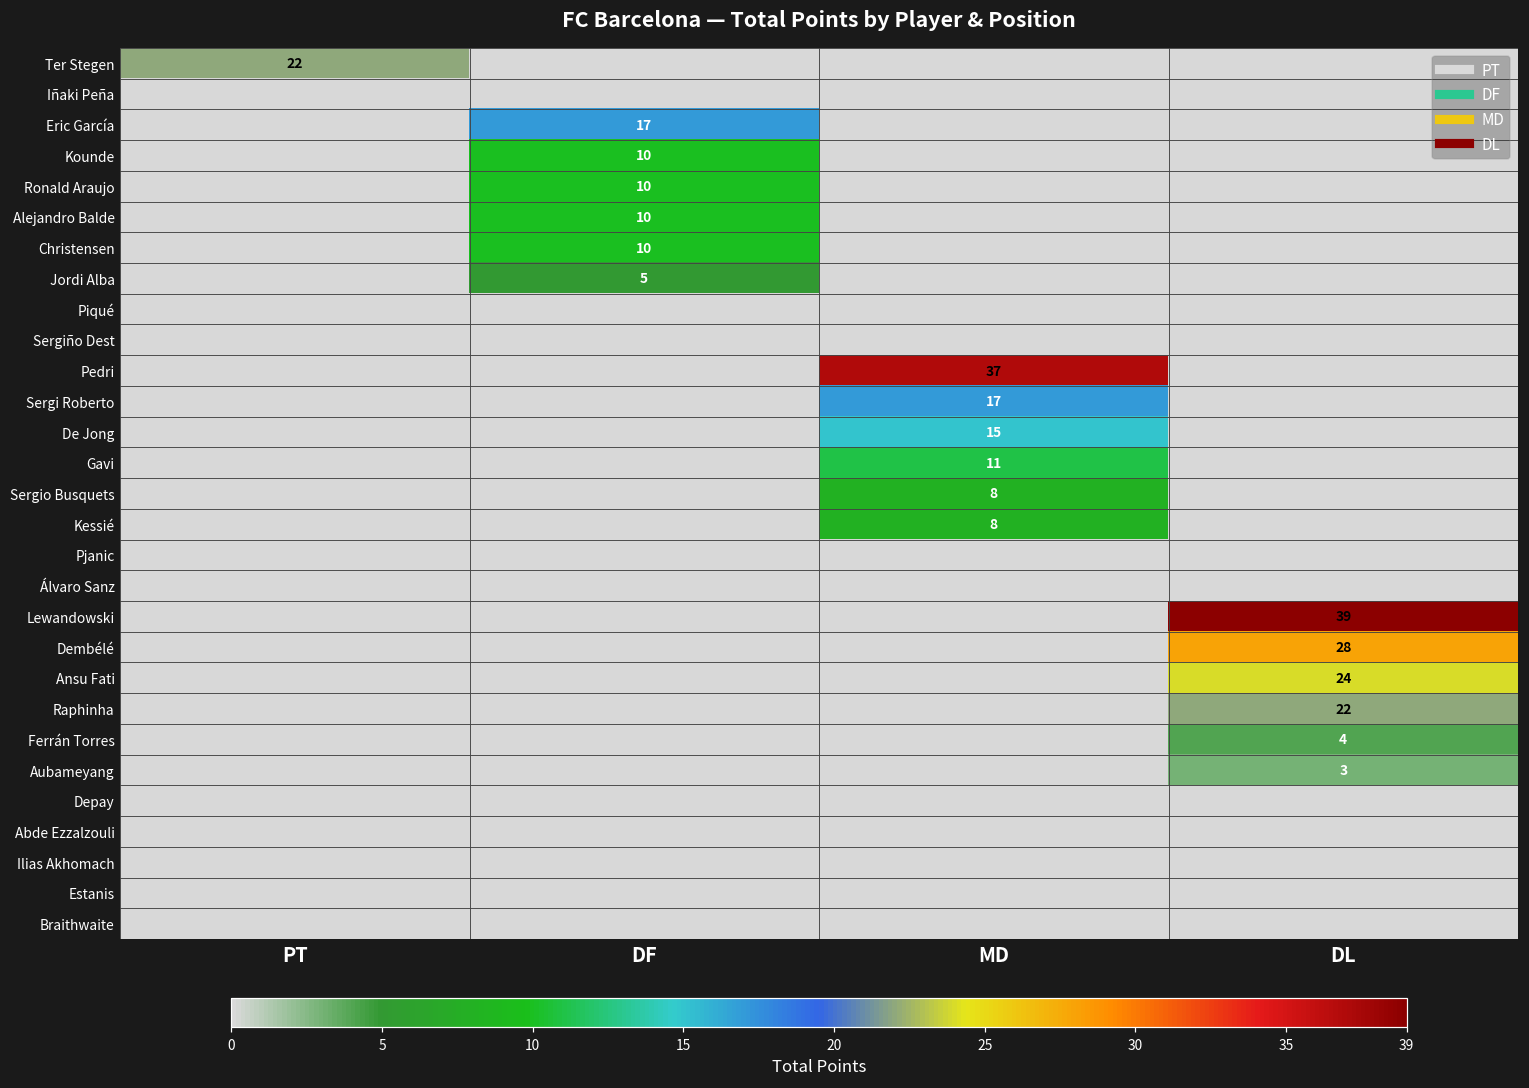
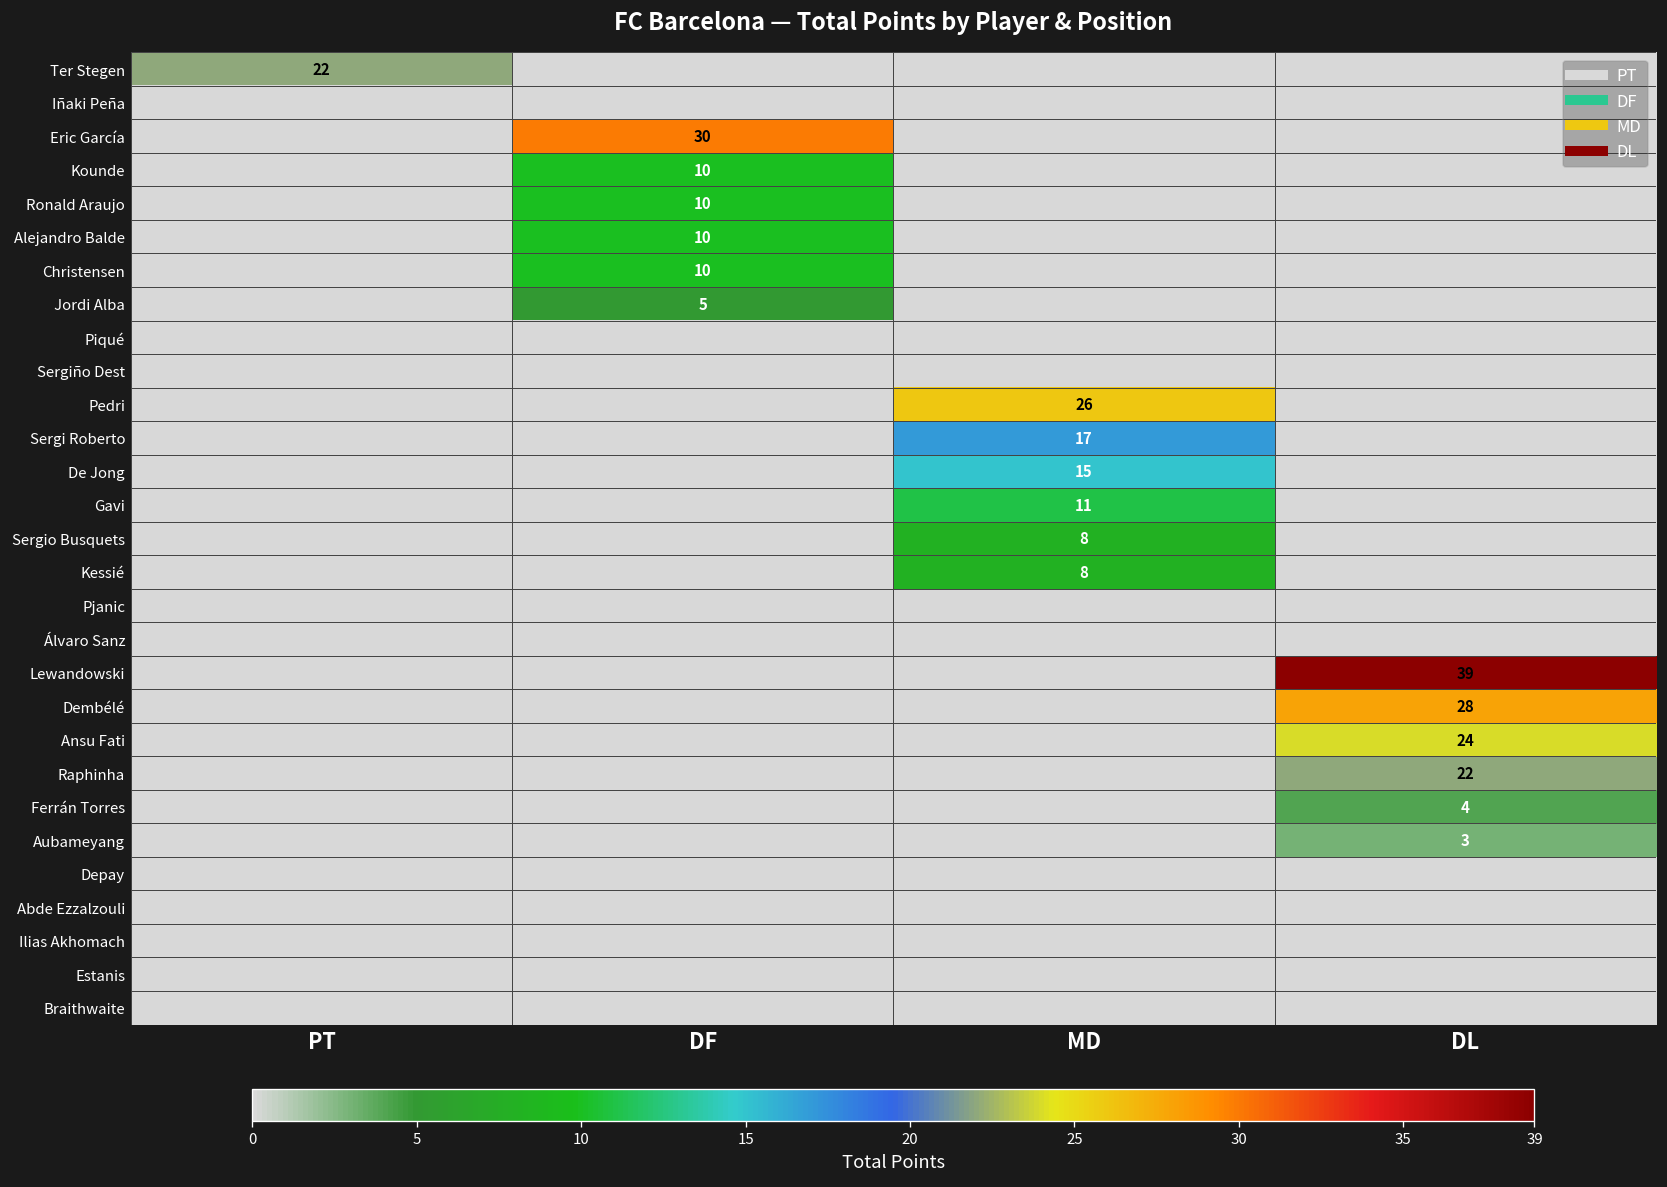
Eric García, DF: 17 -> 30
Pedri, MD: 37 -> 26
